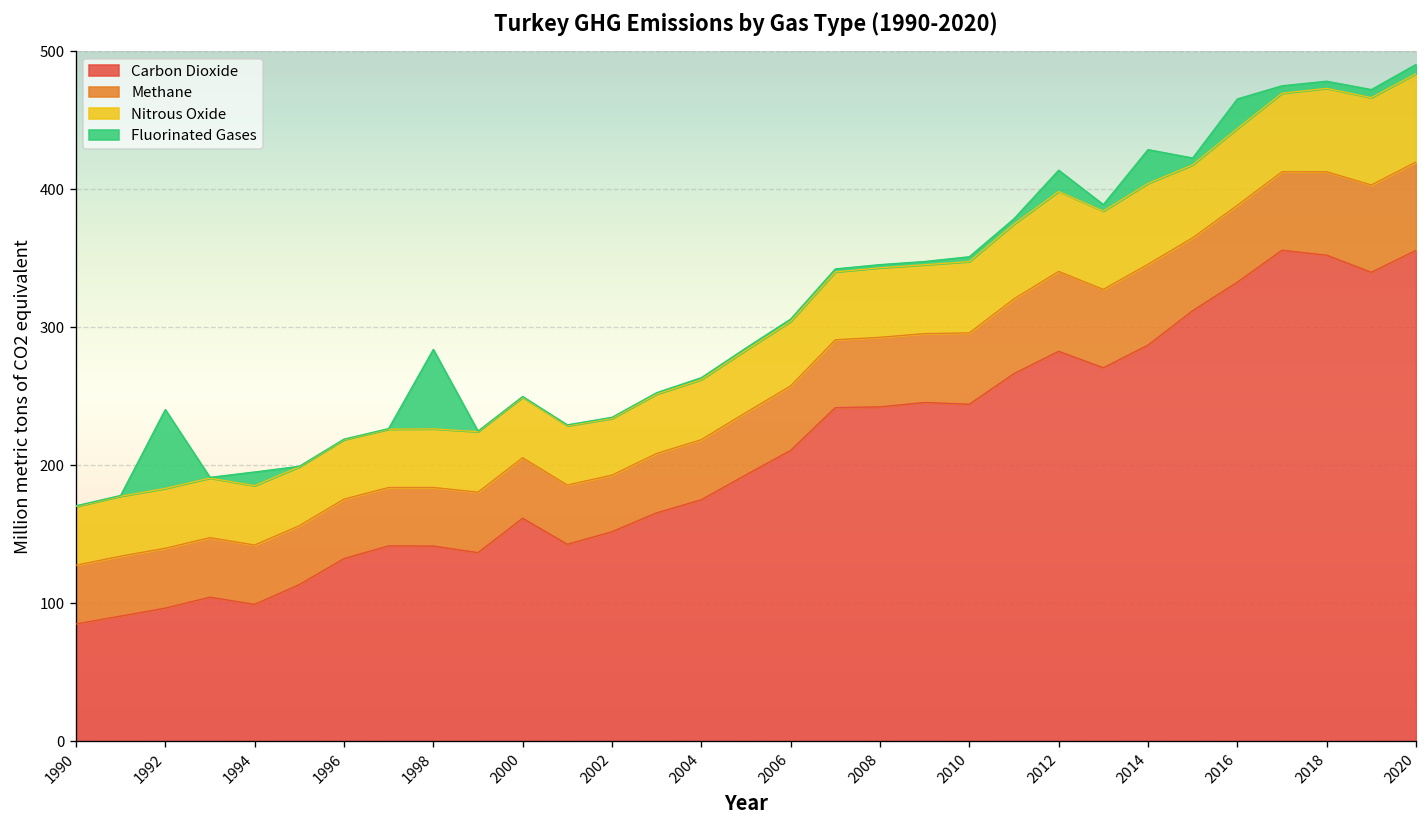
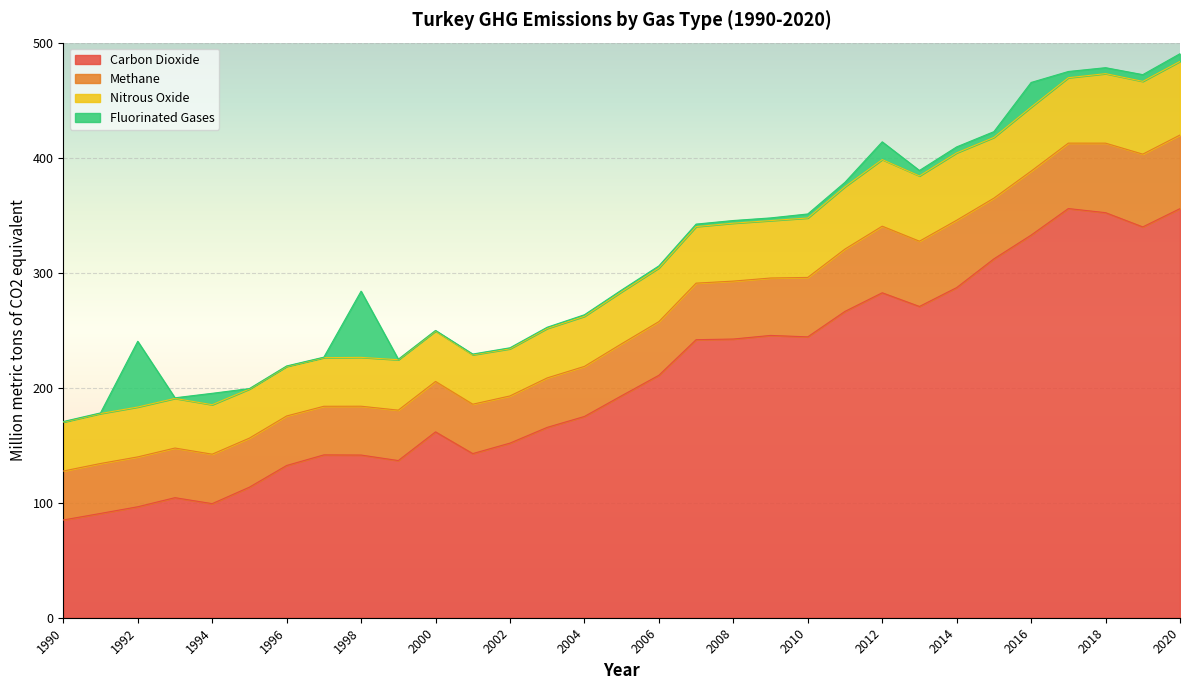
Fluorinated Gases, 2014: 24 -> 5
